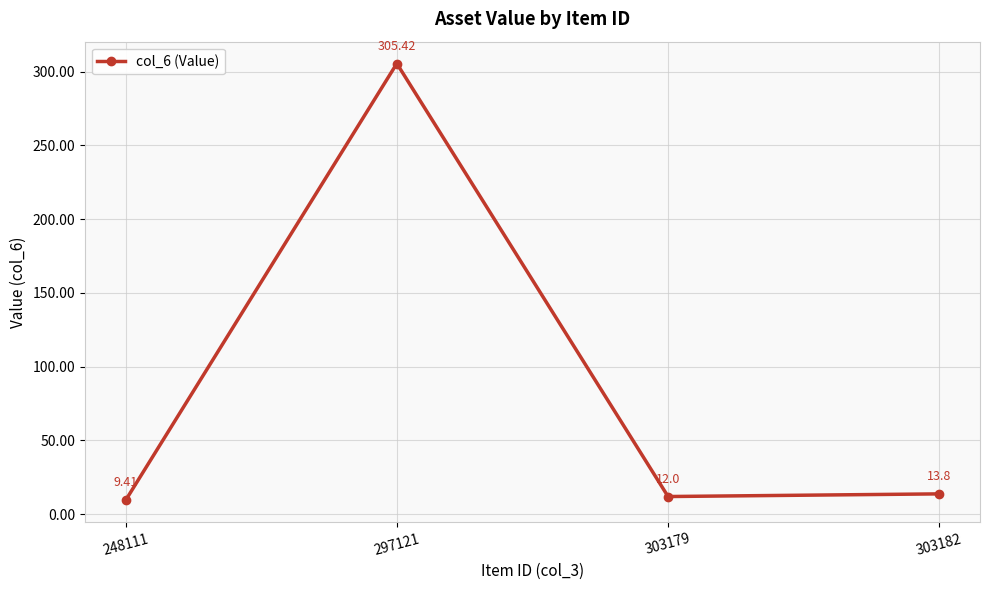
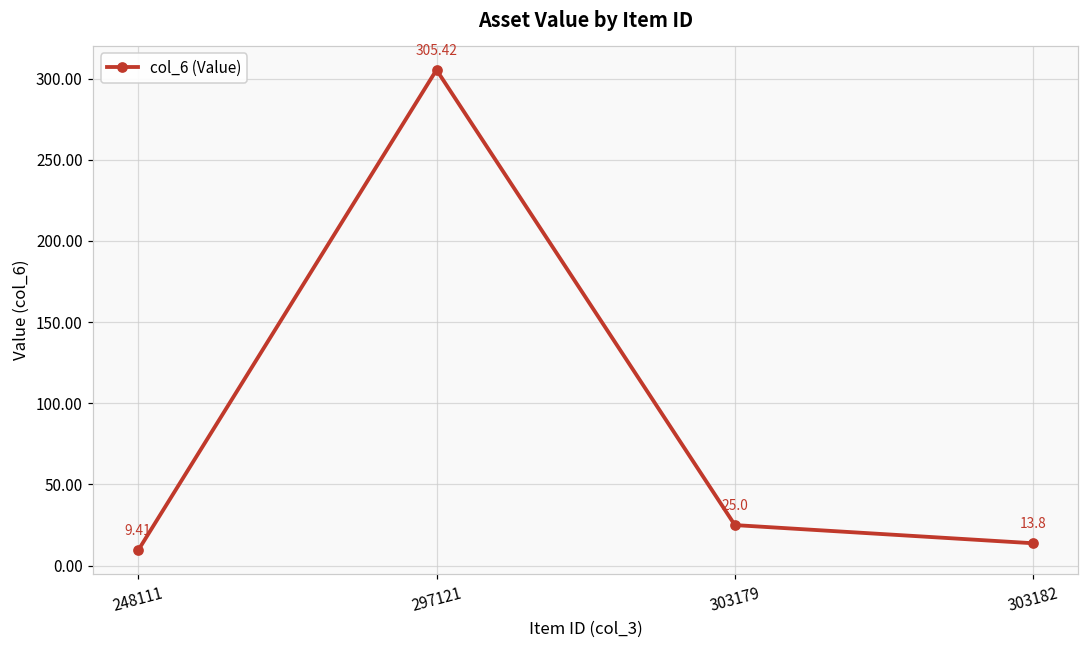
303179: 12.0 -> 25.0
